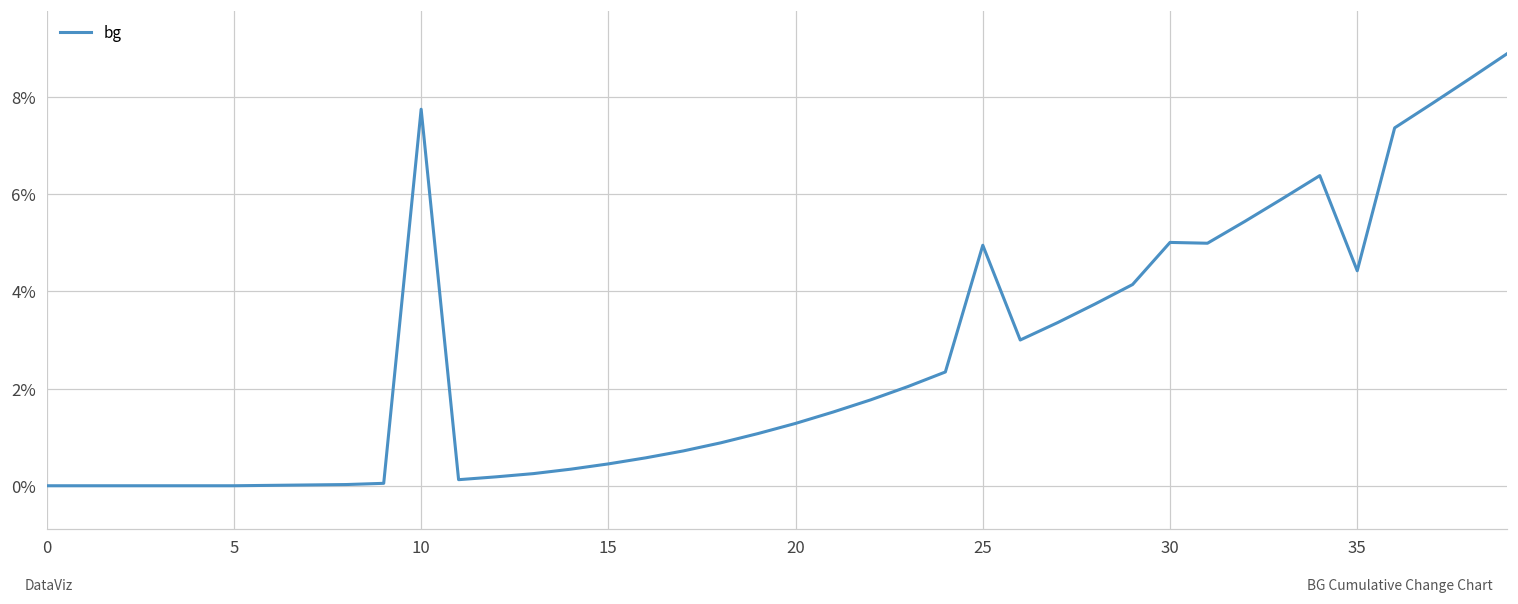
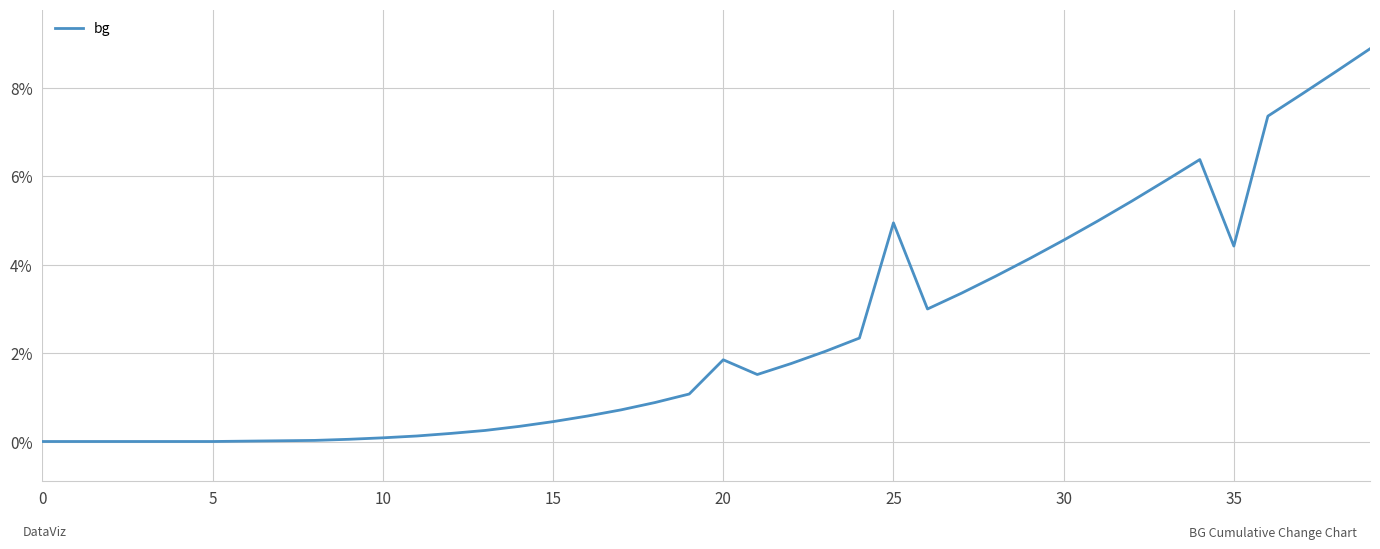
10: 7.8% -> 0.1%
20: 1.3% -> 1.8%
30: 5.0% -> 4.6%
